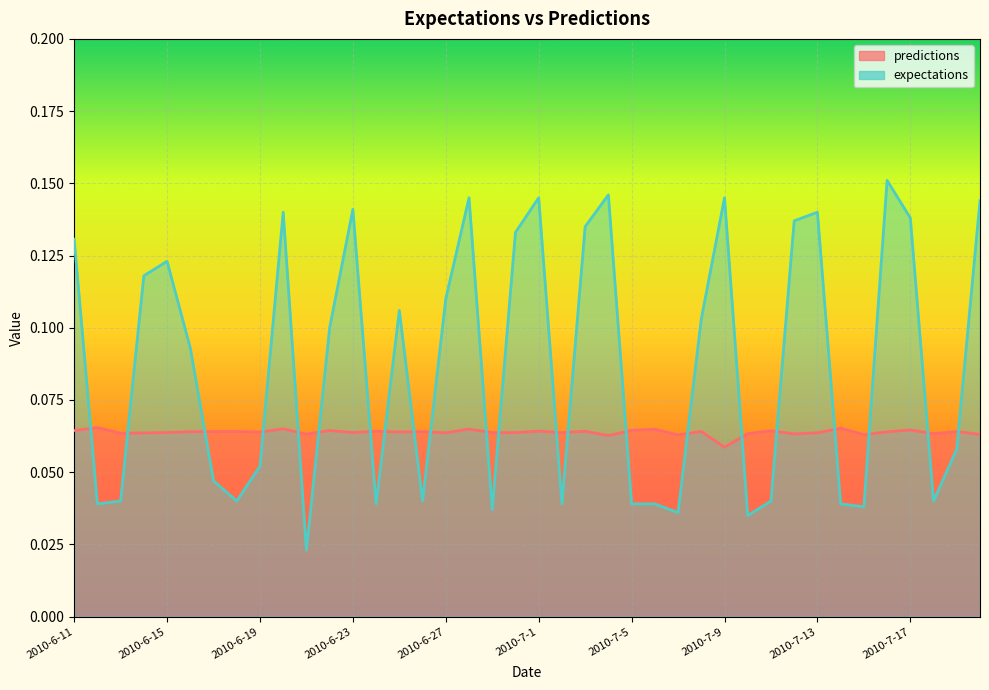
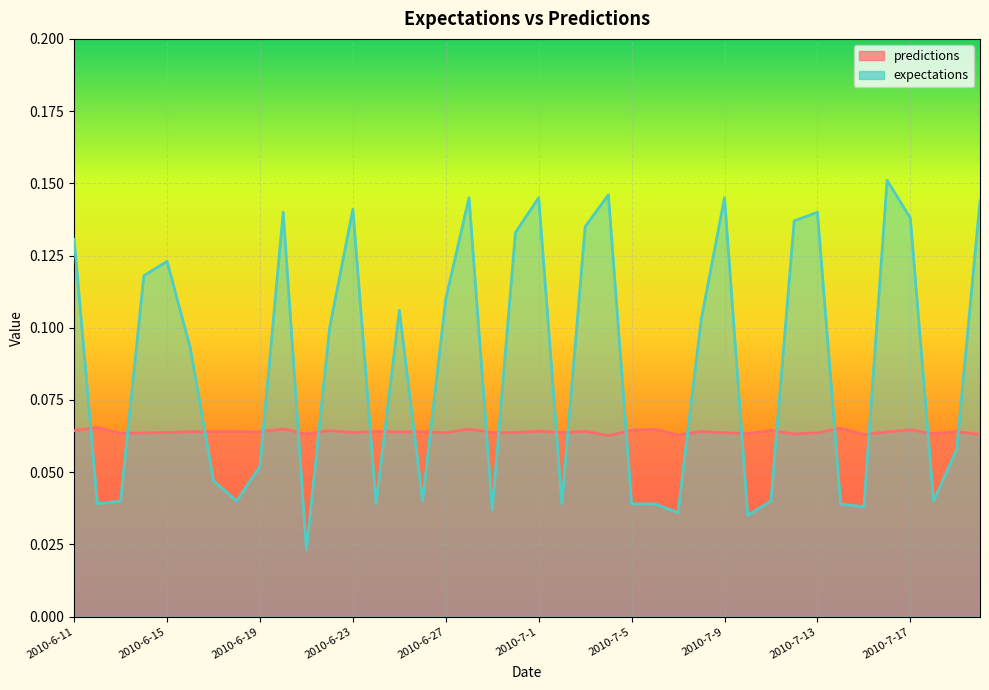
predictions, 2010-7-9: 0.059 -> 0.064
